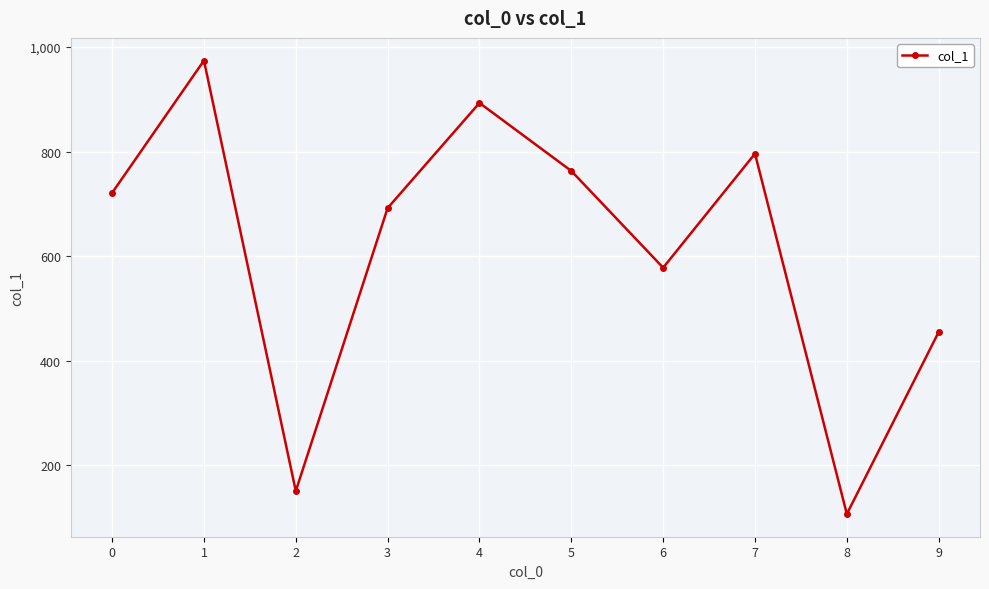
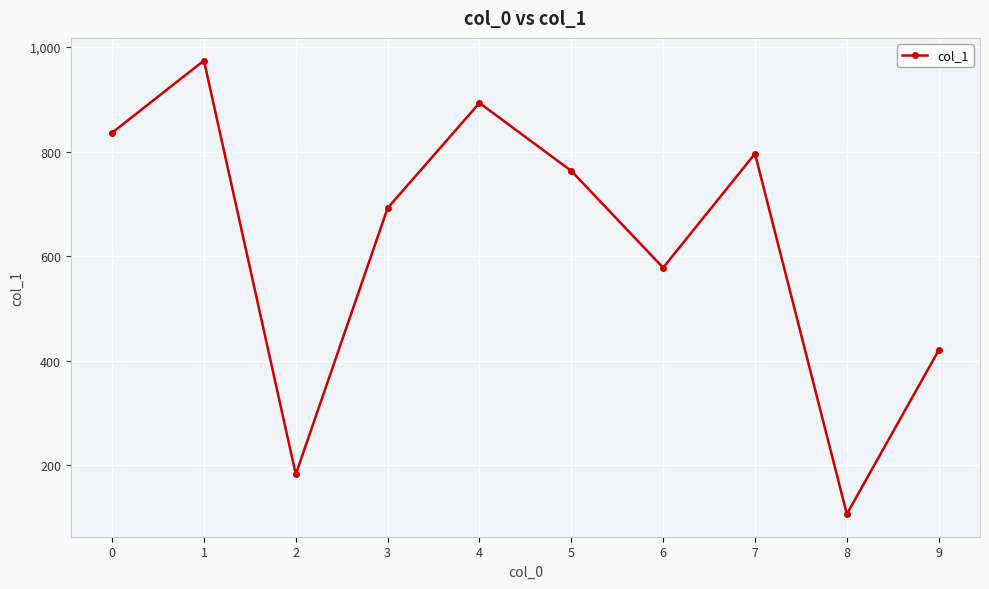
0: 720 -> 840
2: 150 -> 180
9: 460 -> 420
